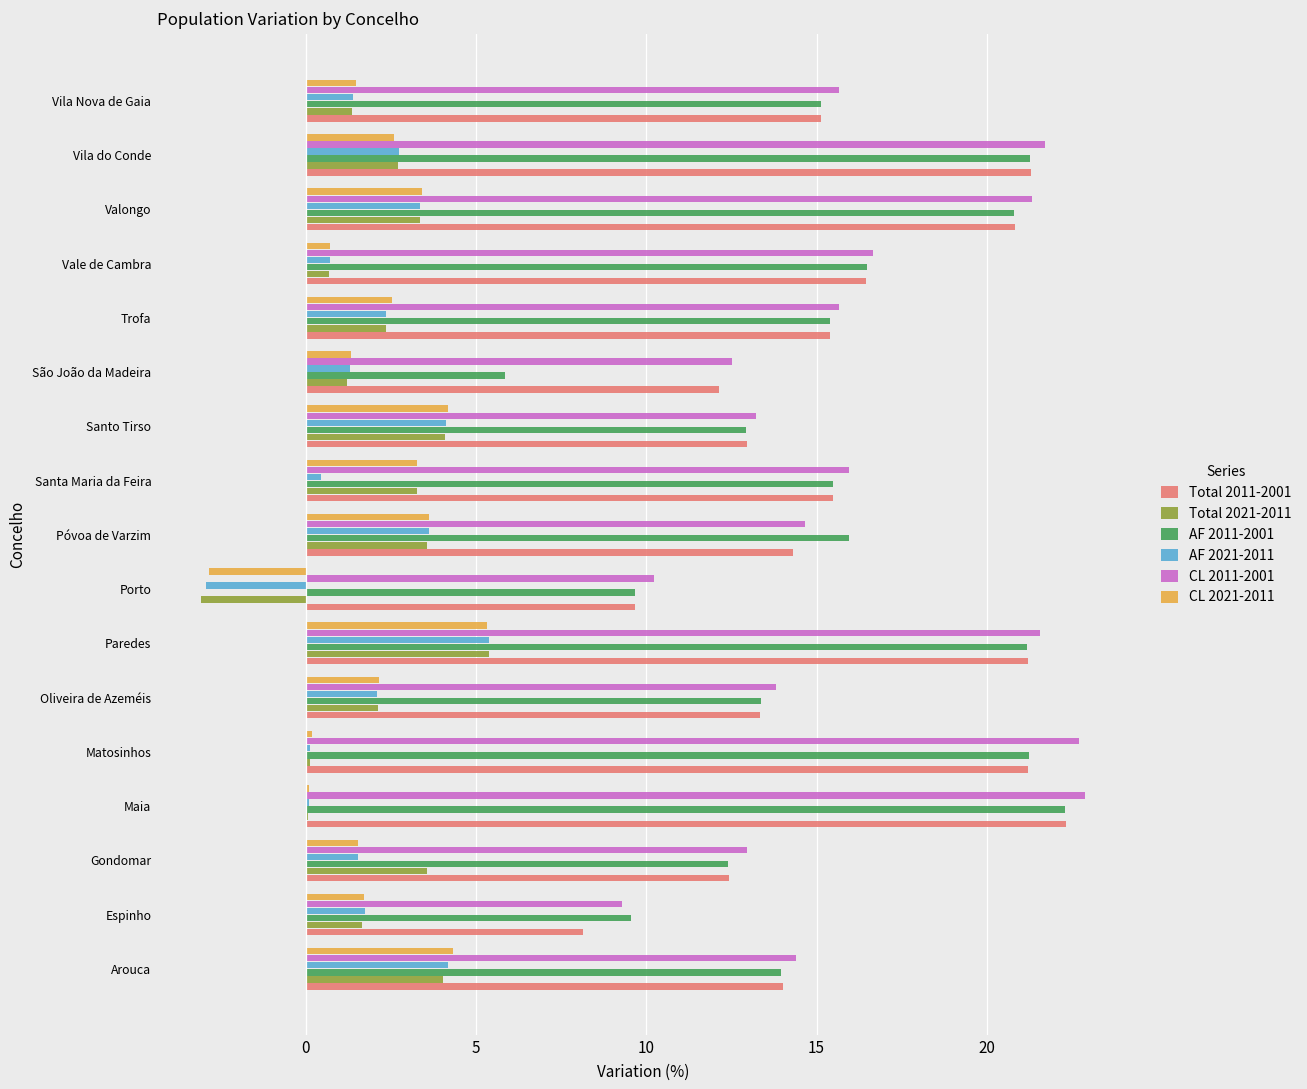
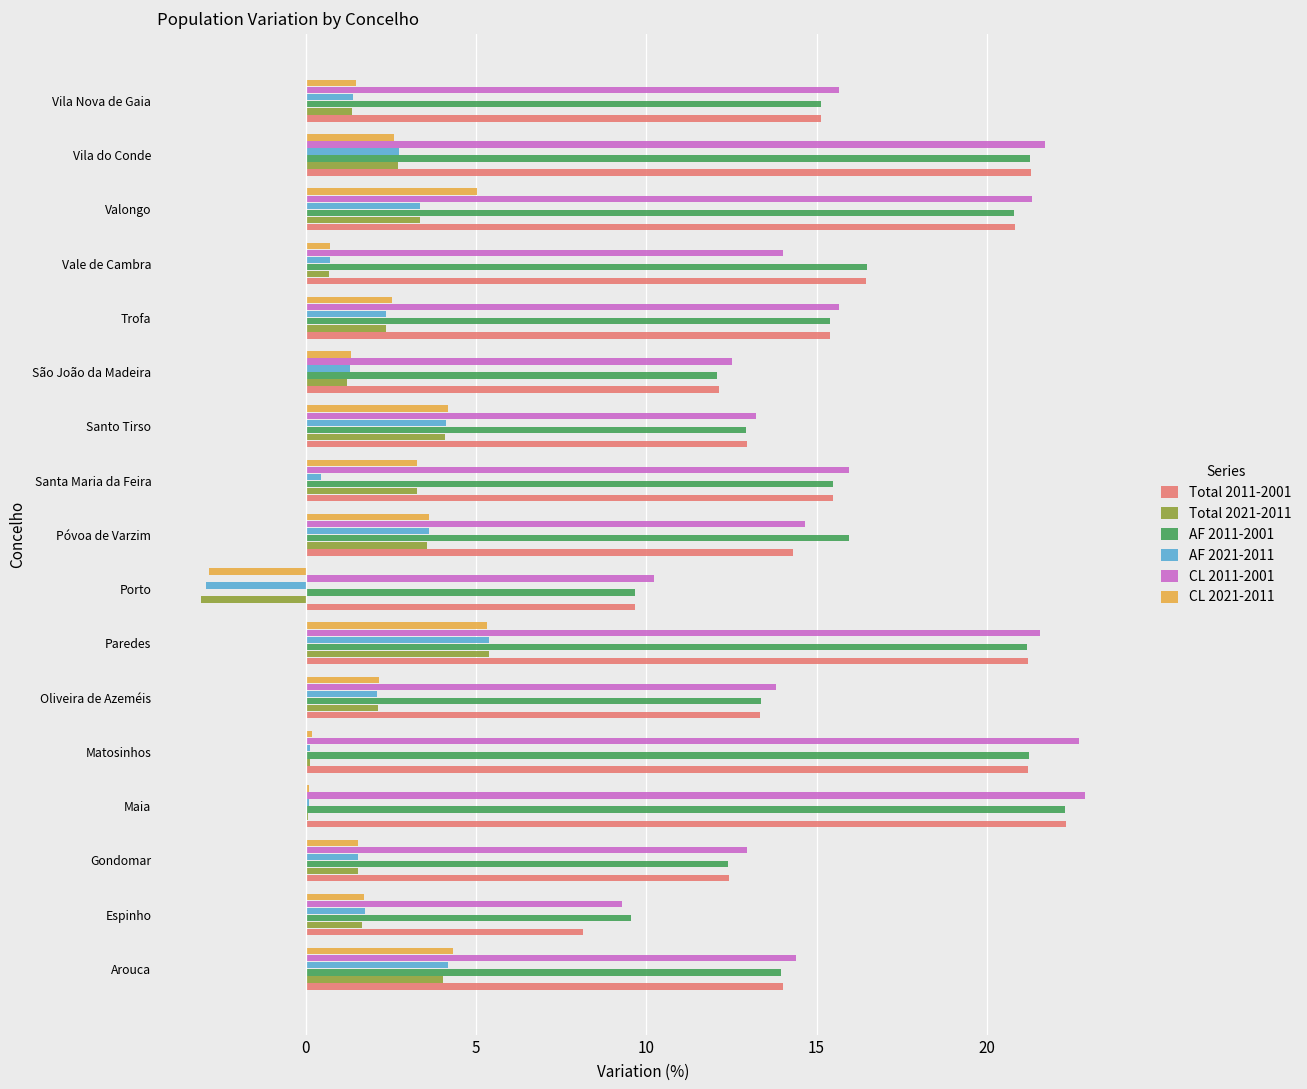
CL 2021-2011, Valongo: 3.4 -> 5.0
CL 2011-2001, Vale de Cambra: 16.7 -> 14.0
AF 2011-2001, São João da Madeira: 5.9 -> 12.1
Total 2021-2011, Gondomar: 3.5 -> 1.5
